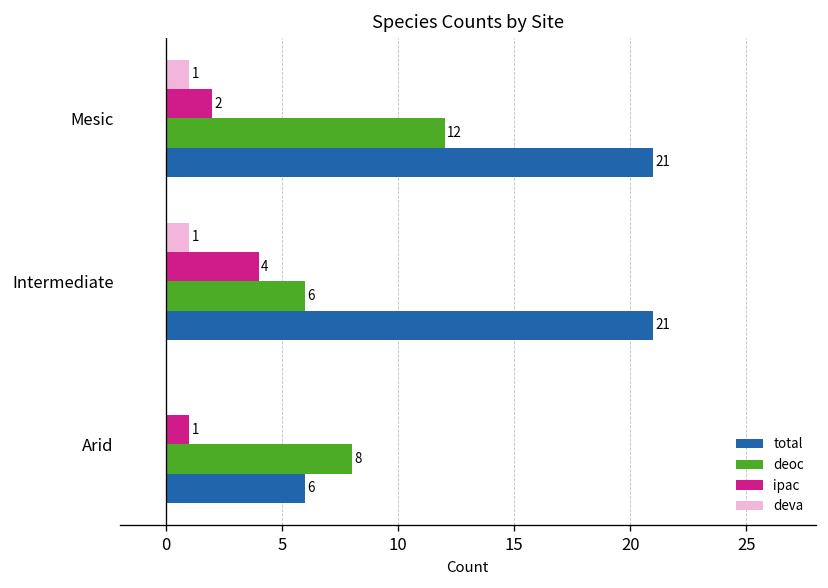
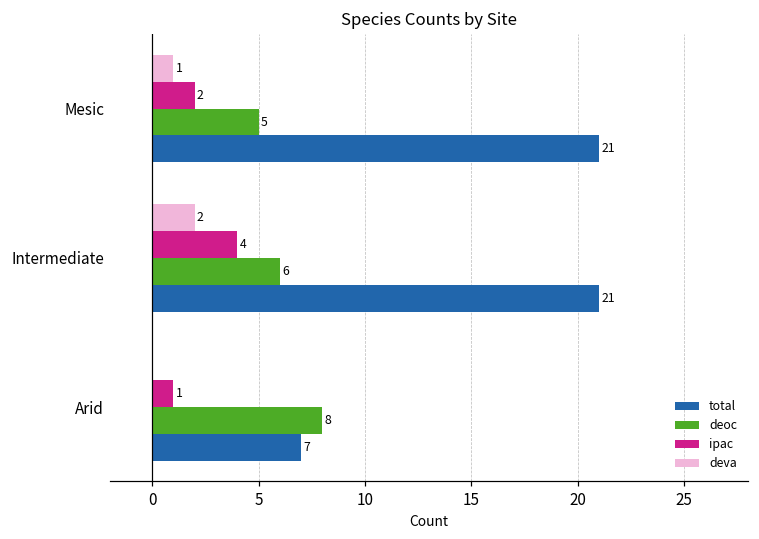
deoc, Mesic: 12 -> 5
deva, Intermediate: 1 -> 2
total, Arid: 6 -> 7
